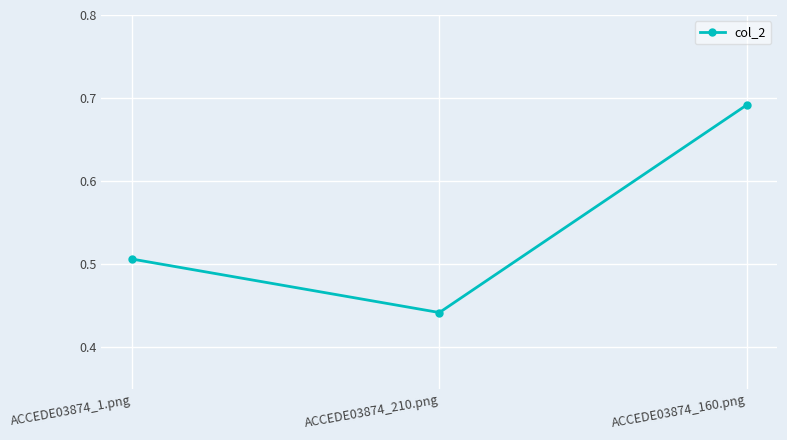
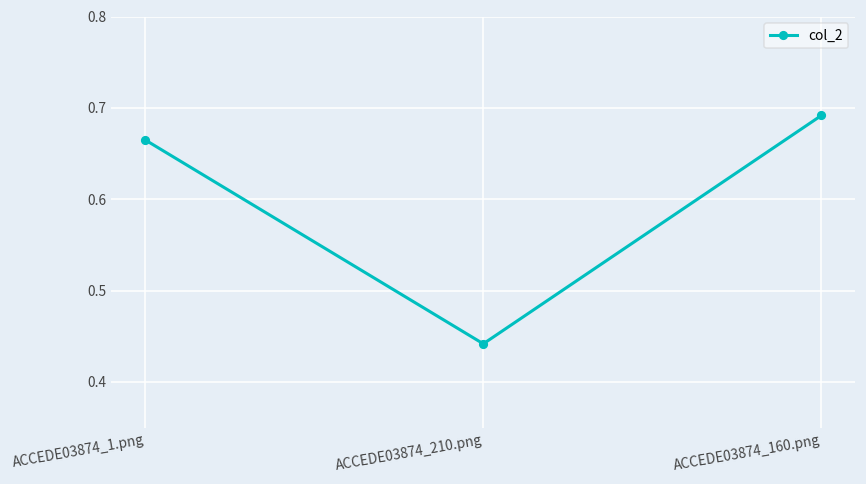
ACCEDE03874_1.png: 0.51 -> 0.66
